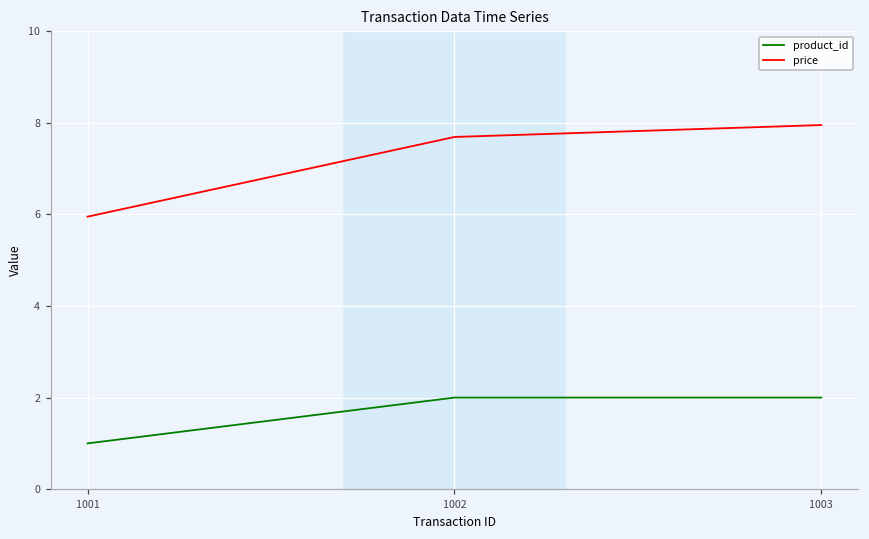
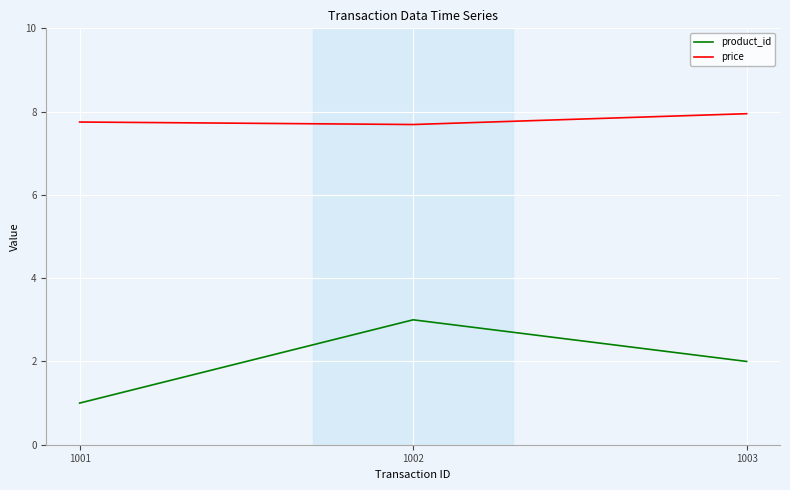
price, 1001: 6.0 -> 7.8
product_id, 1002: 2 -> 3
